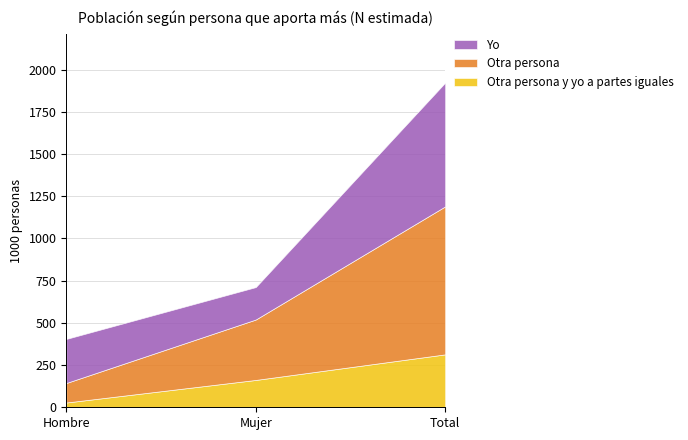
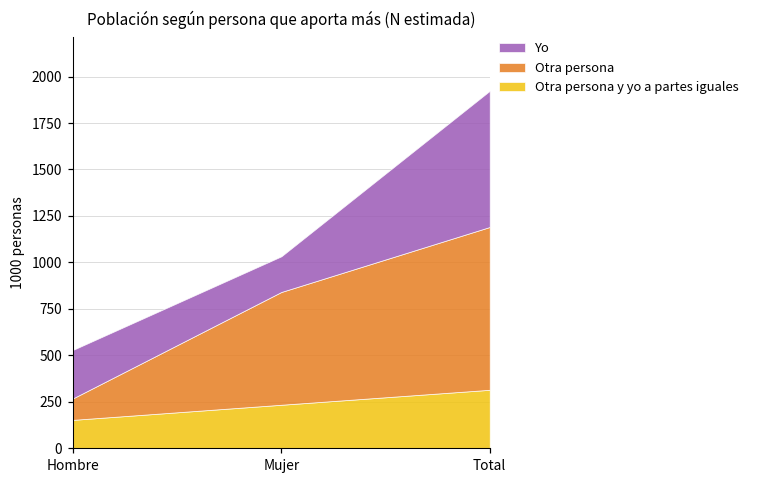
Otra persona y yo a partes iguales, Hombre: 30 -> 150
Otra persona y yo a partes iguales, Mujer: 160 -> 230
Otra persona, Mujer: 360 -> 610
